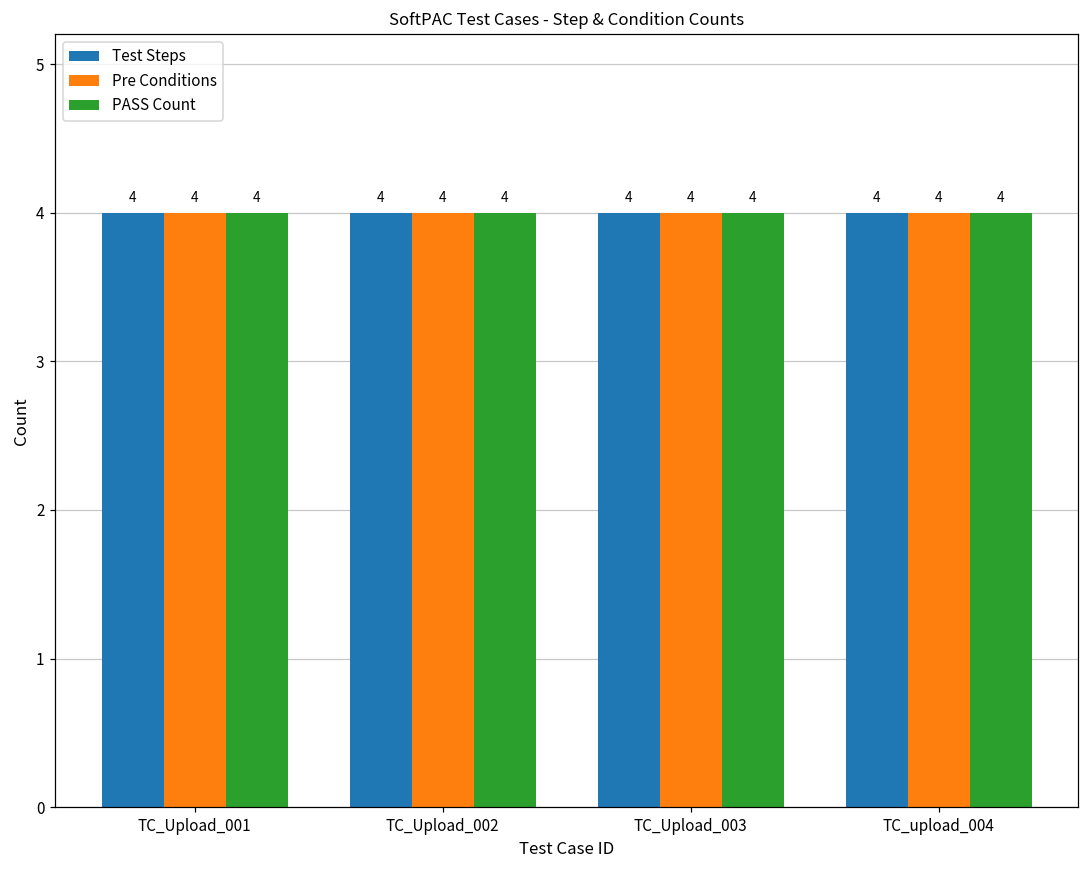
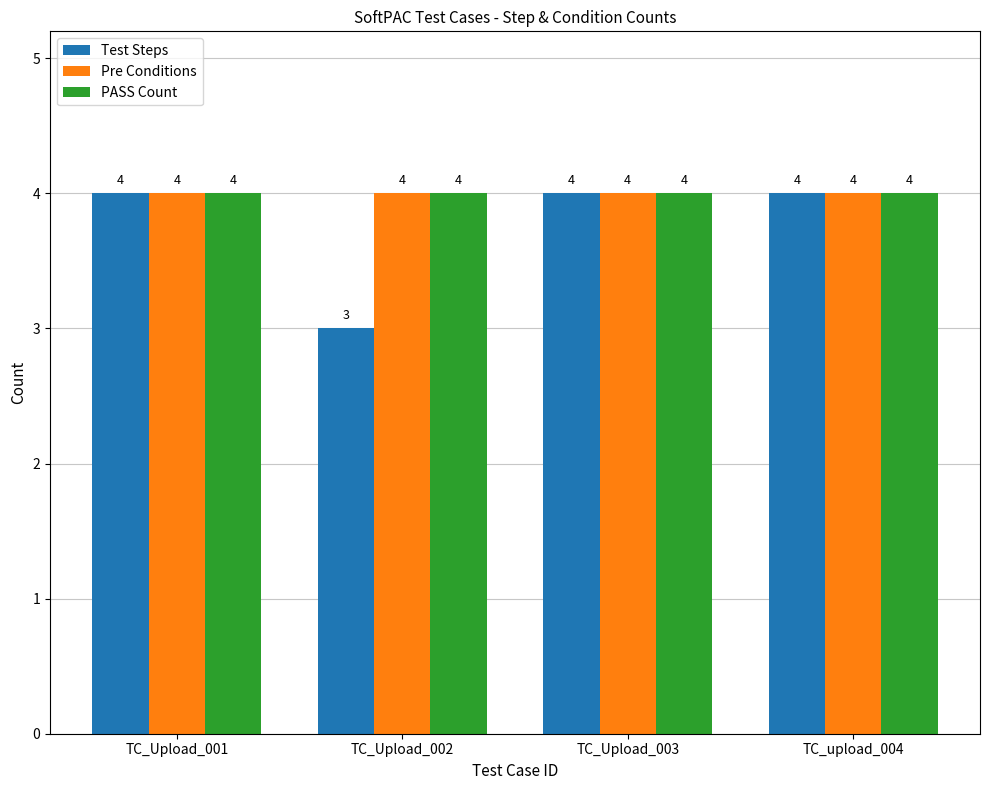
Test Steps, TC_Upload_002: 4 -> 3
